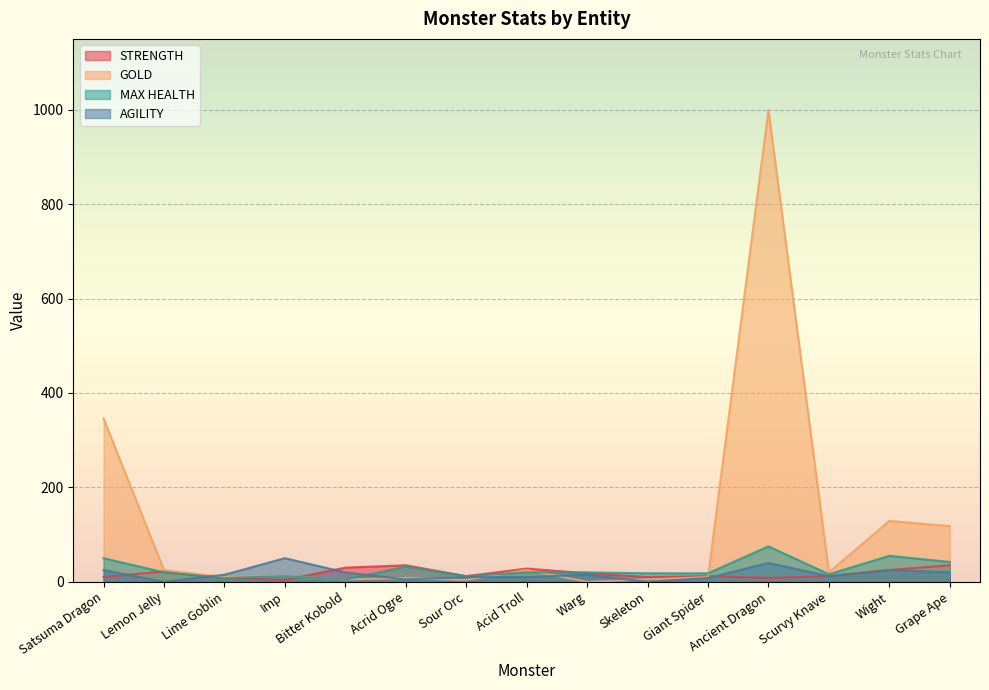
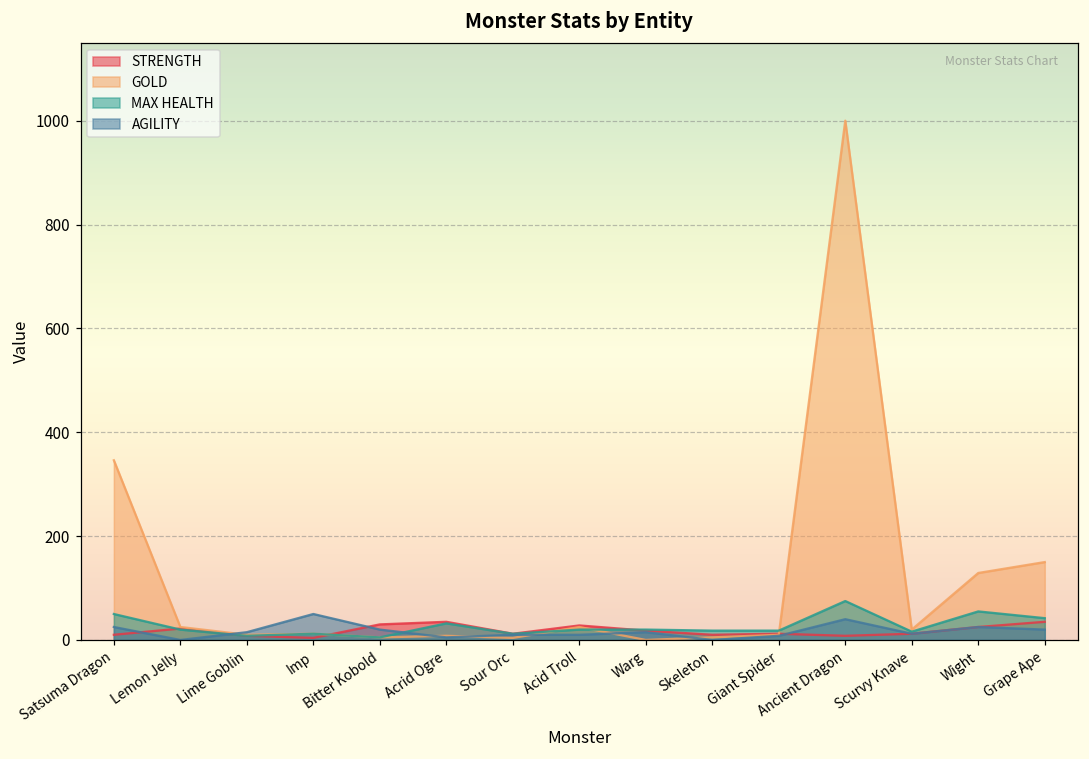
GOLD, Grape Ape: 120 -> 150
